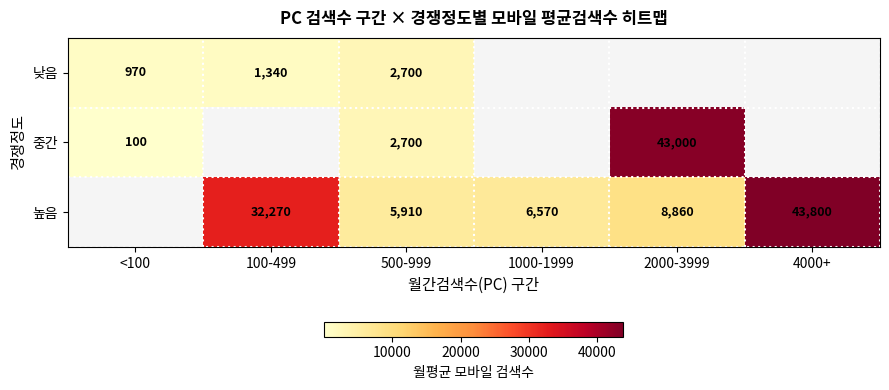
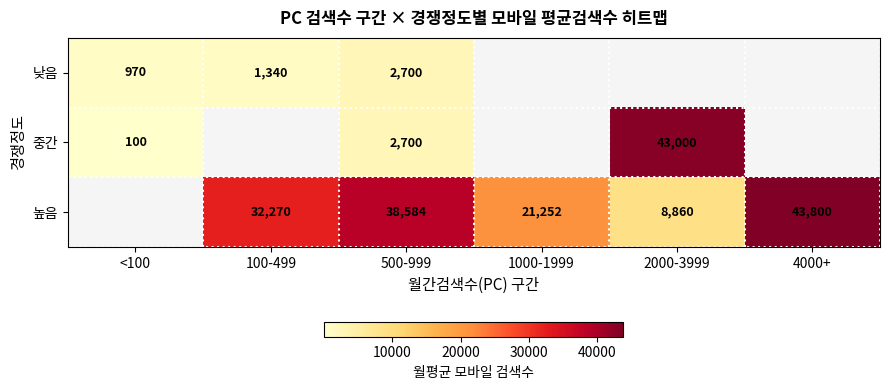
높음, 500-999: 5,910 -> 38,584
높음, 1000-1999: 6,570 -> 21,252
